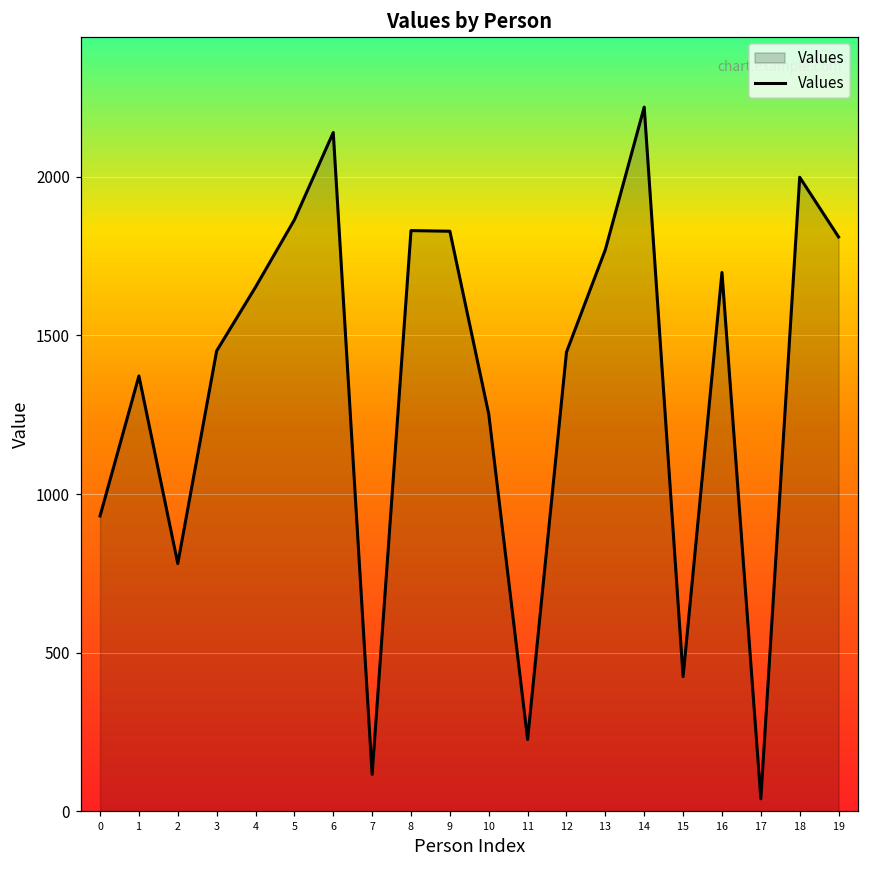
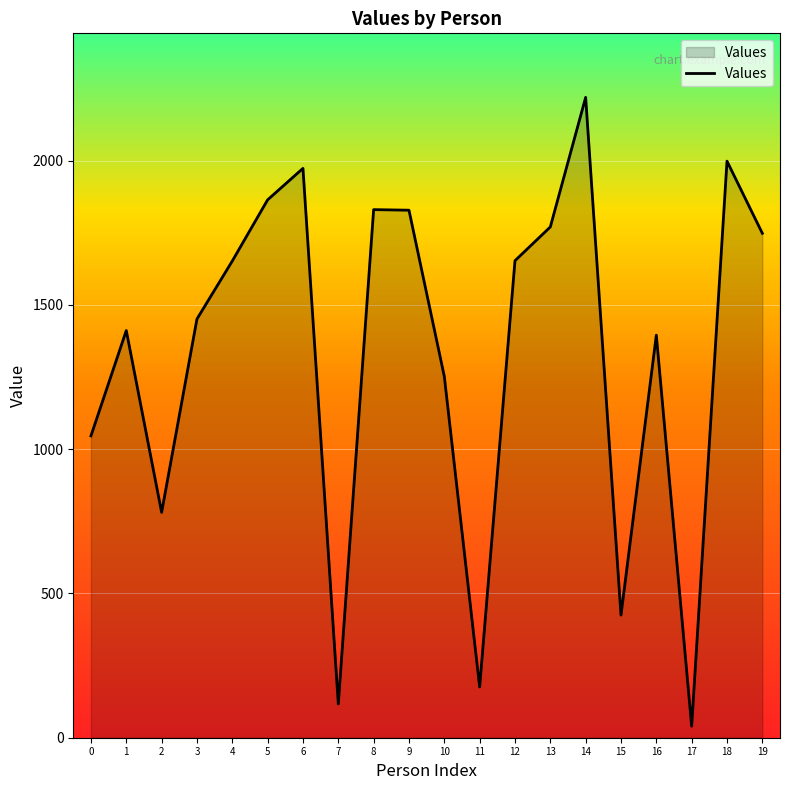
0: 930 -> 1050
1: 1370 -> 1410
6: 2140 -> 1970
11: 230 -> 180
12: 1450 -> 1650
16: 1700 -> 1400
19: 1810 -> 1750
